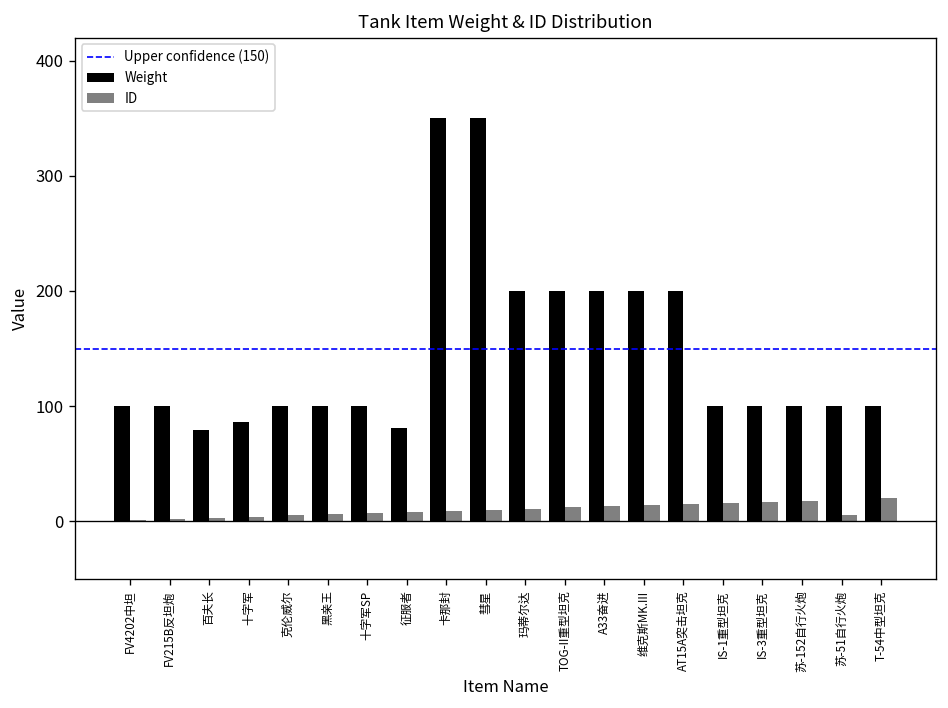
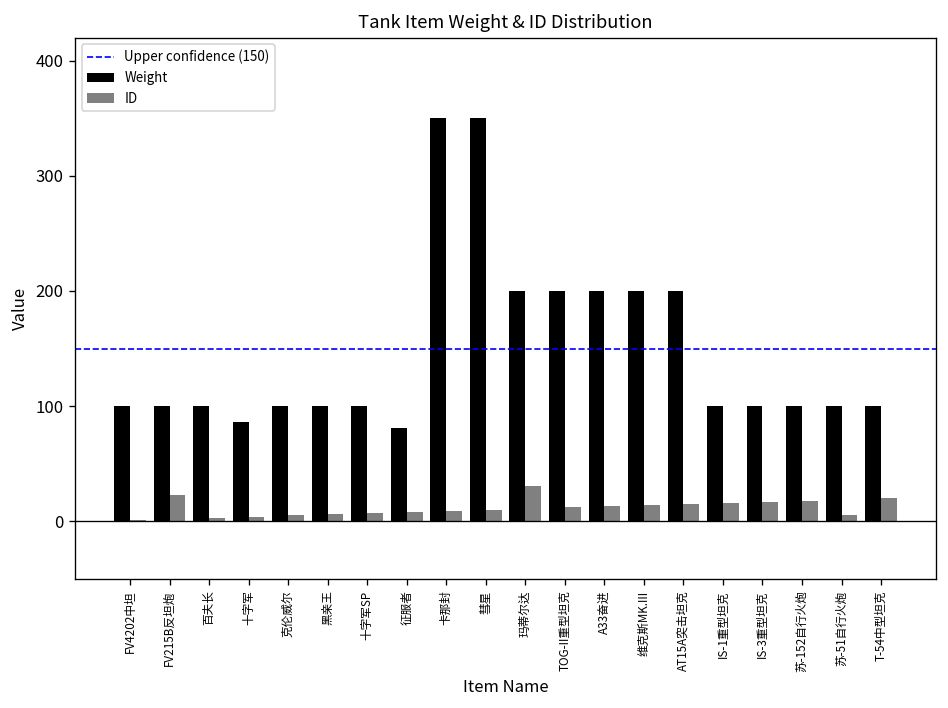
ID, FV215B反坦炮: 0 -> 20
Weight, 百夫长: 80 -> 100
ID, 玛蒂尔达: 10 -> 30
